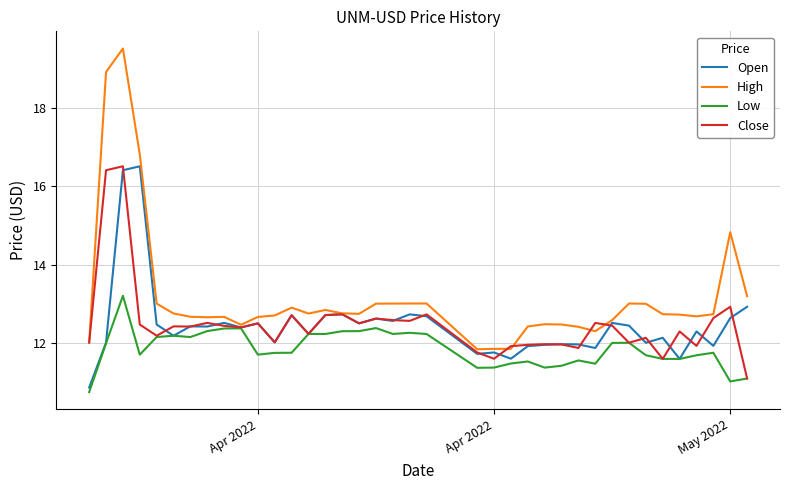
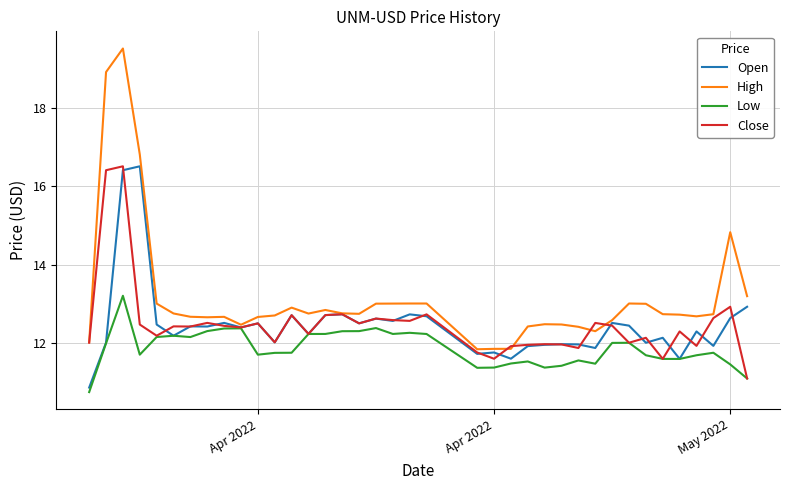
Low, May 2022: 11.0 -> 11.5
